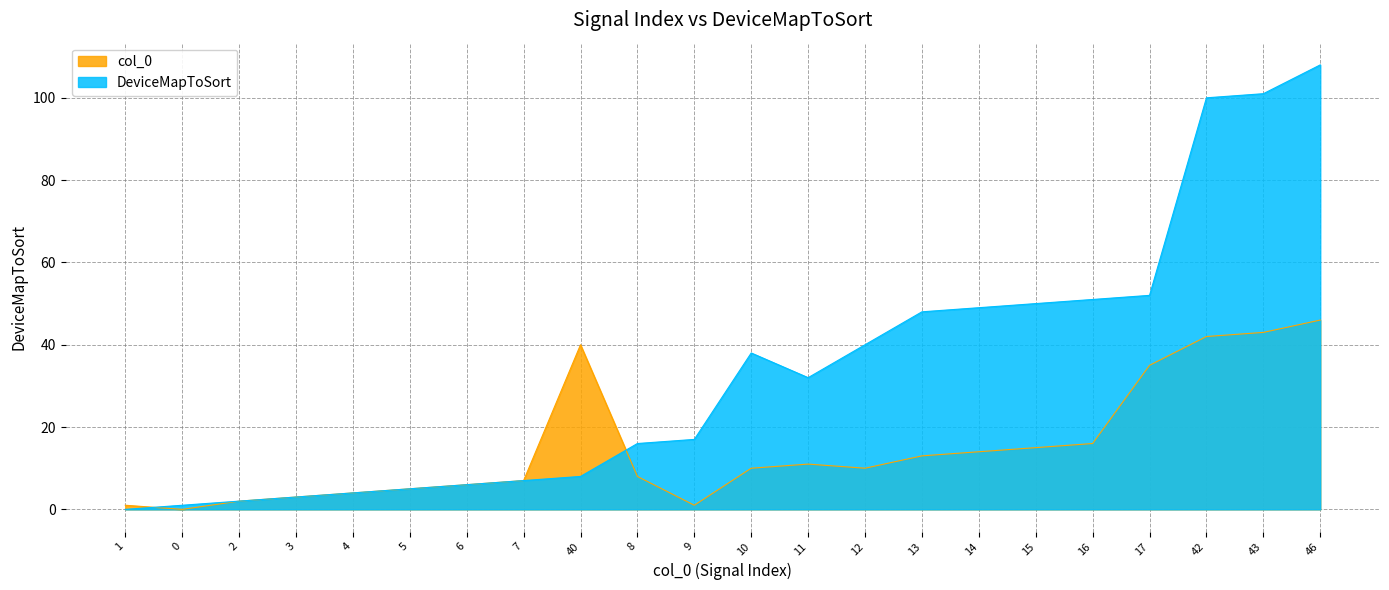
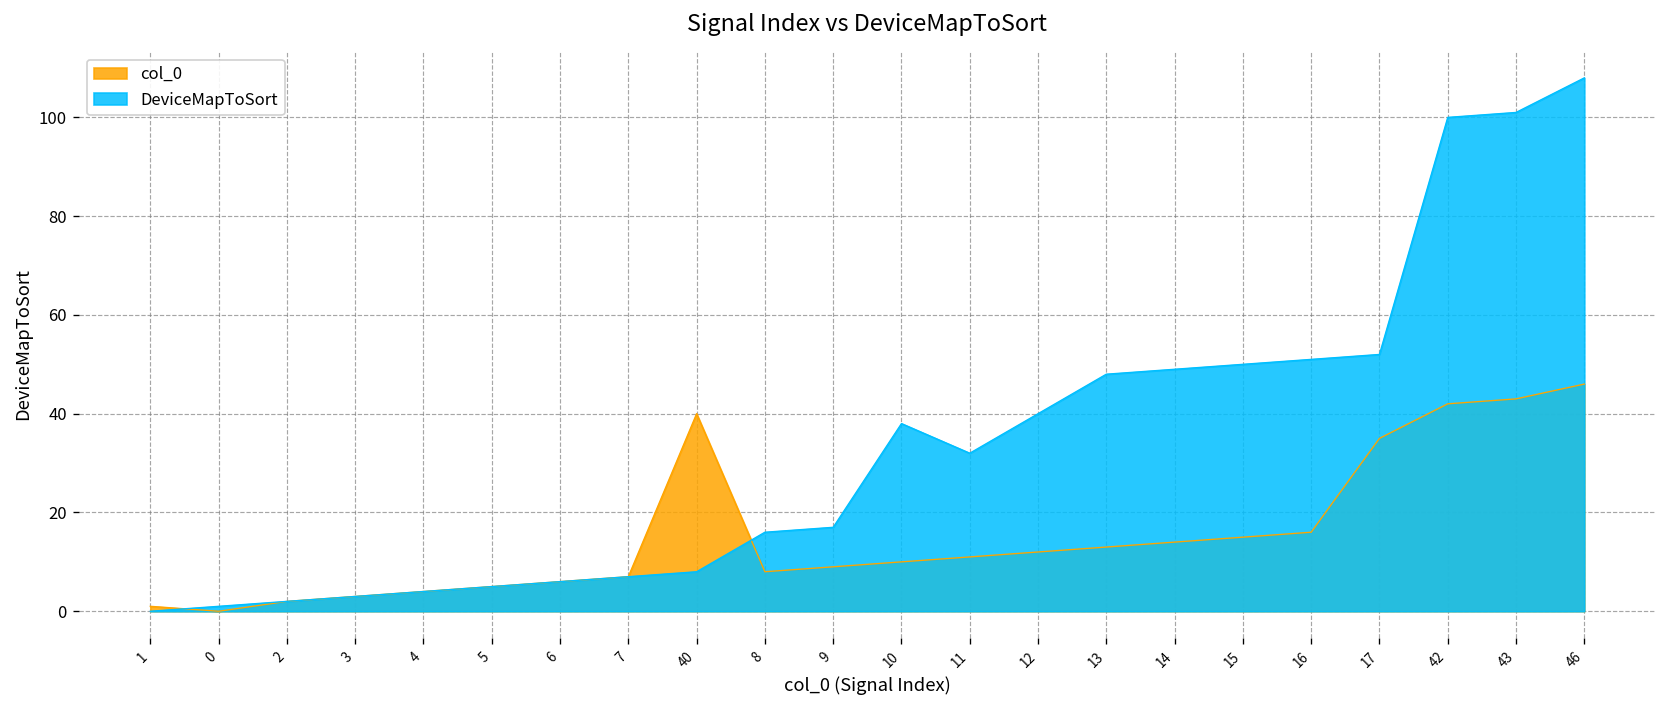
col_0, 9: 1 -> 9
col_0, 12: 10 -> 12
